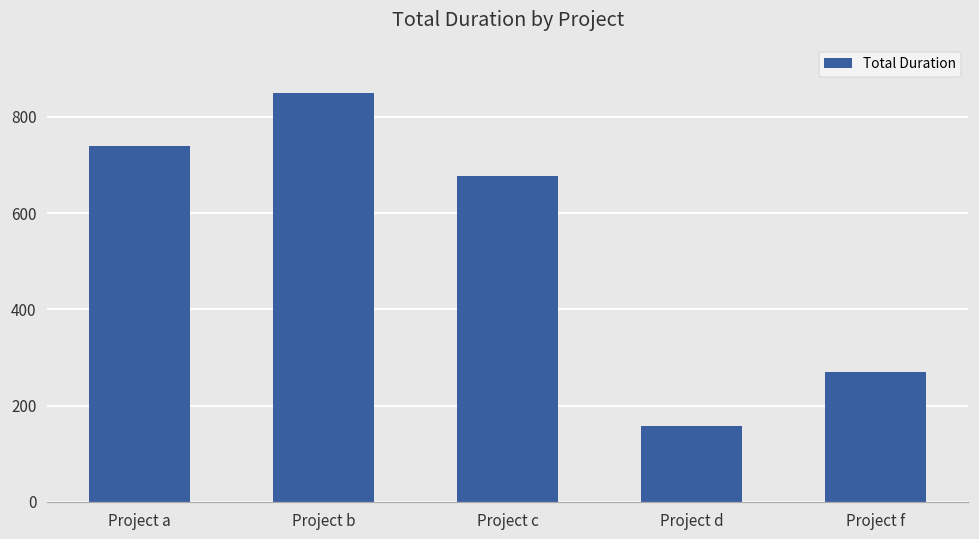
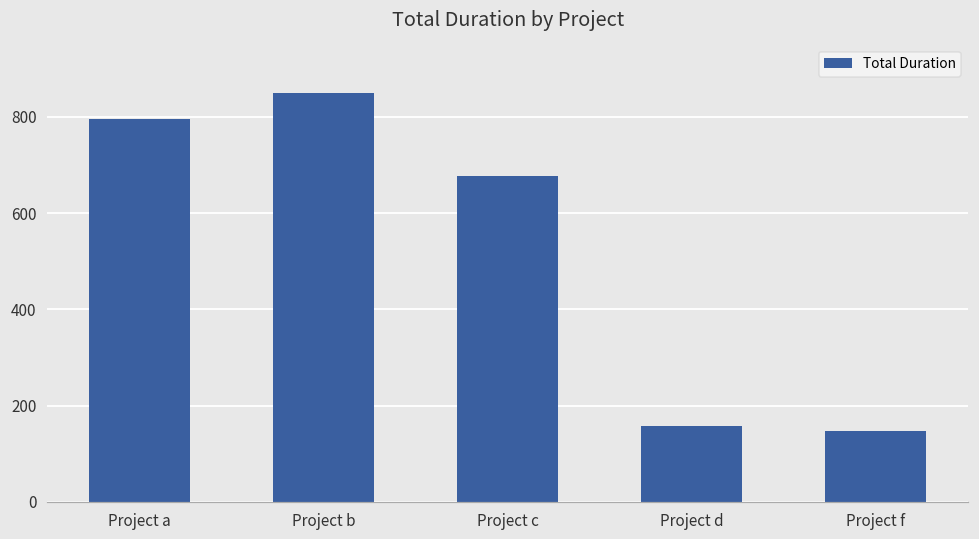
Project a: 740 -> 800
Project f: 270 -> 150
